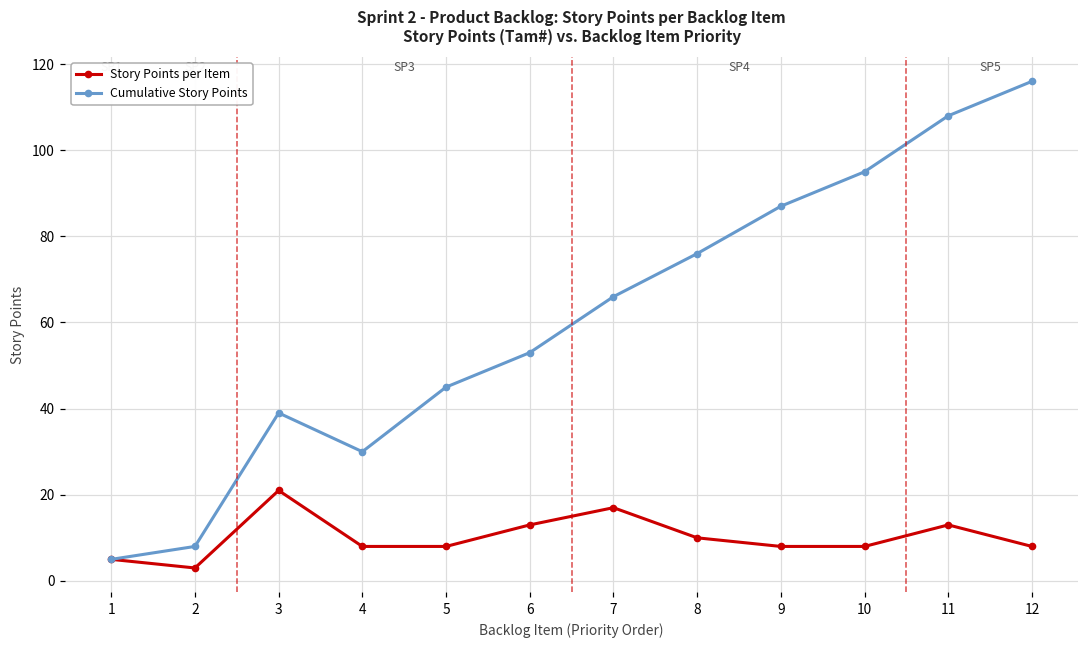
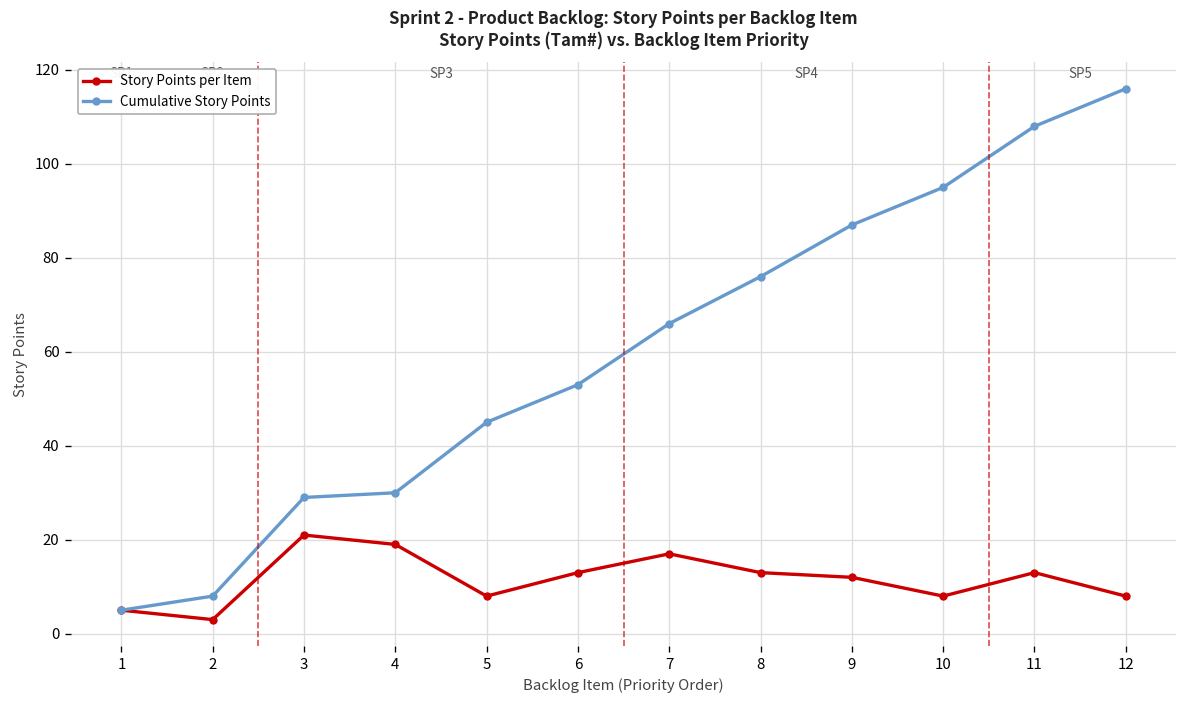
Cumulative Story Points, 3: 39 -> 29
Story Points per Item, 4: 8 -> 19
Story Points per Item, 8: 10 -> 13
Story Points per Item, 9: 8 -> 12
